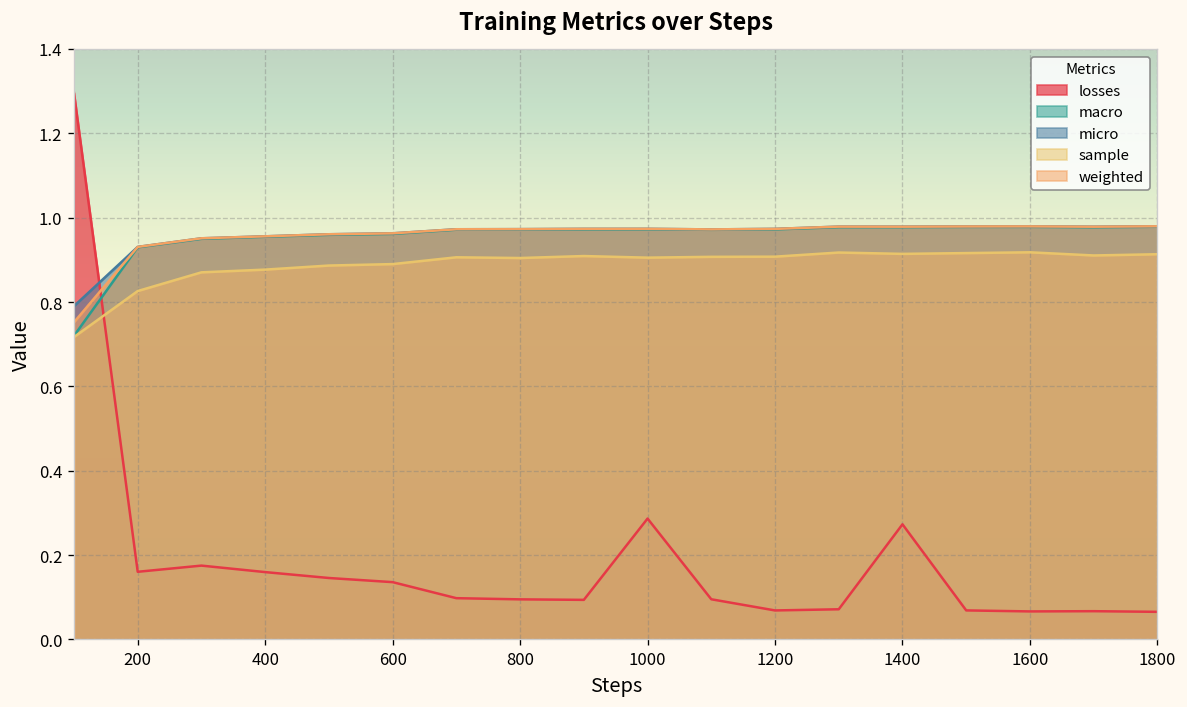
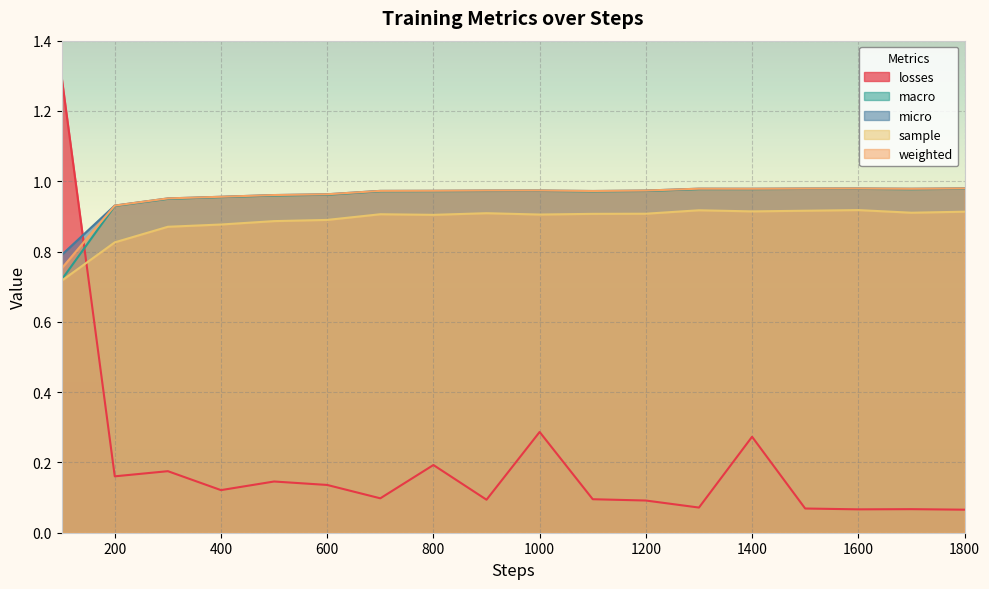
losses, 400: 0.16 -> 0.12
losses, 800: 0.10 -> 0.19
losses, 1200: 0.07 -> 0.09
